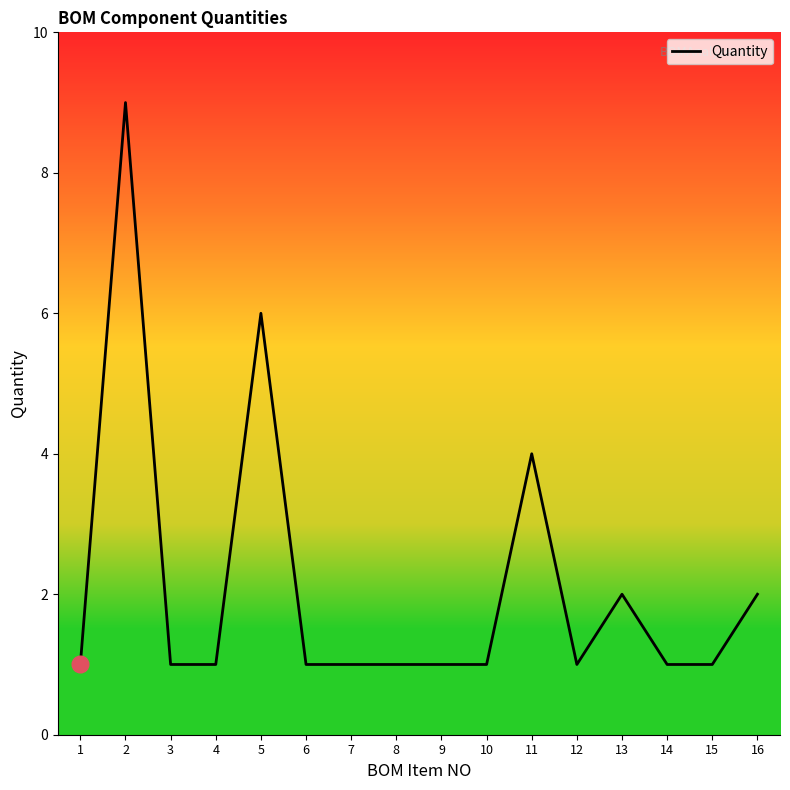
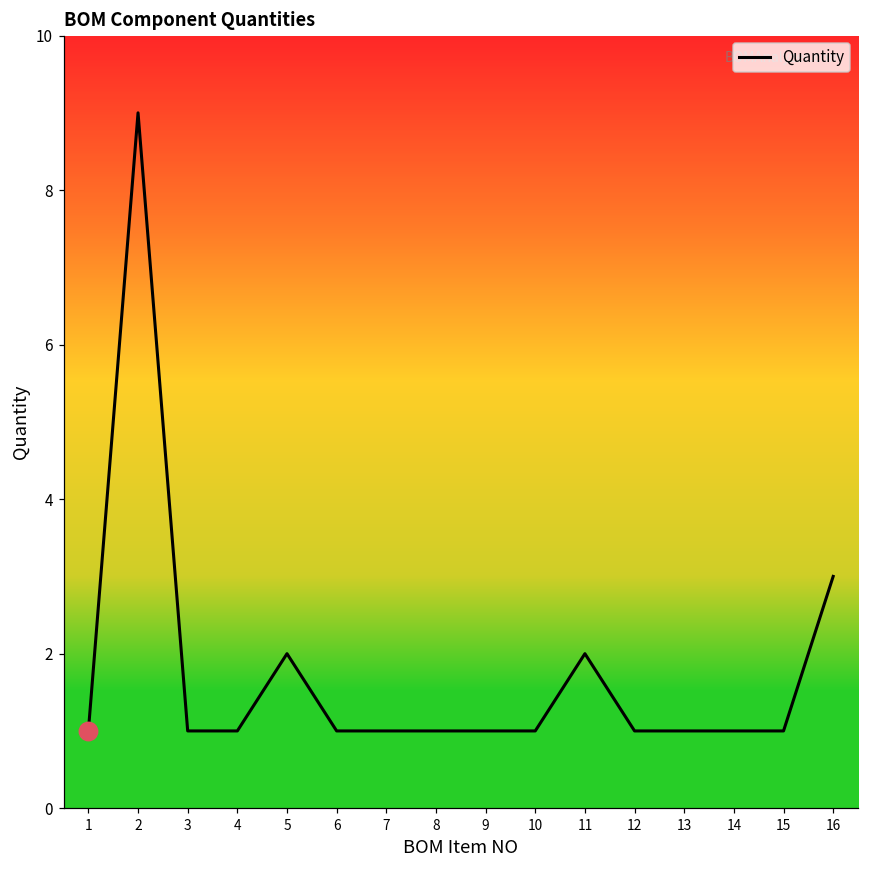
Quantity, 5: 6 -> 2
Quantity, 11: 4 -> 2
Quantity, 13: 2 -> 1
Quantity, 16: 2 -> 3
